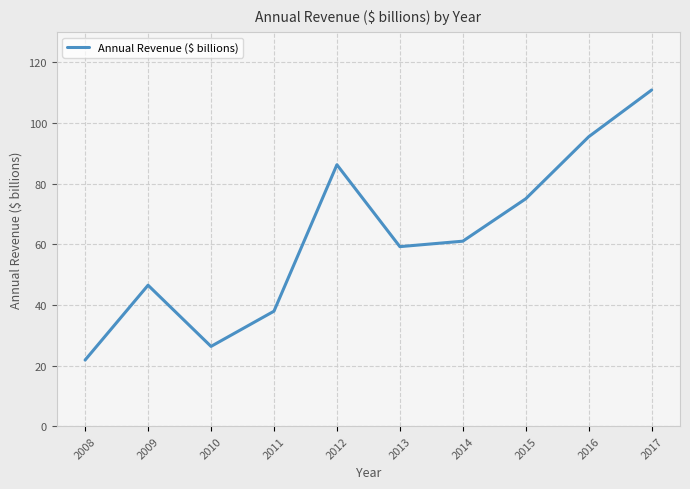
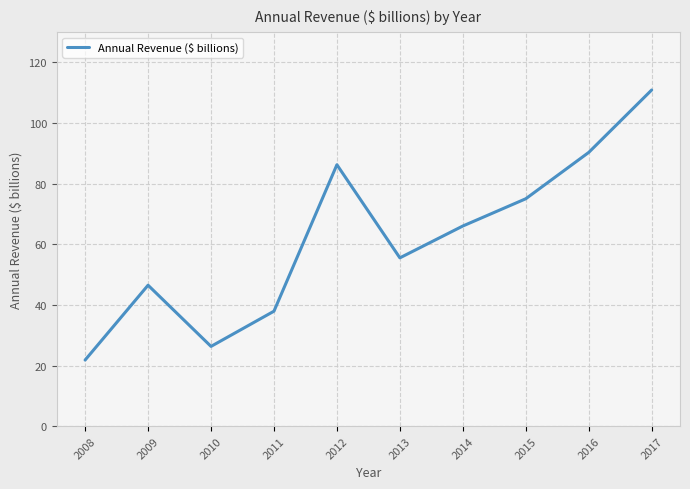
2013: 59 -> 56
2014: 61 -> 66
2016: 95 -> 90
